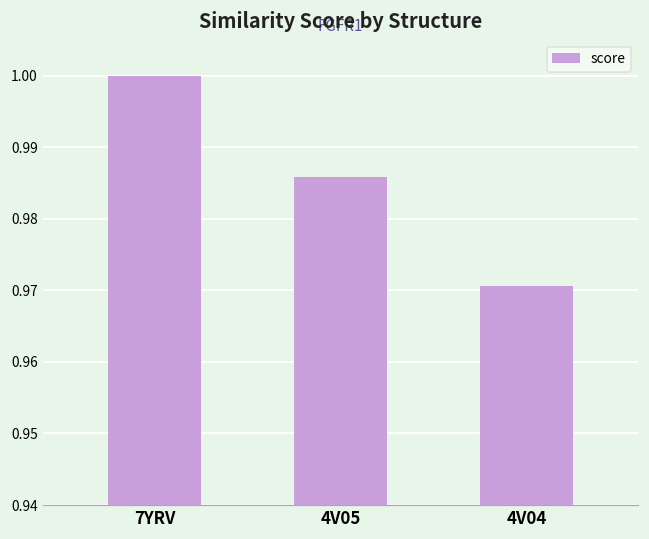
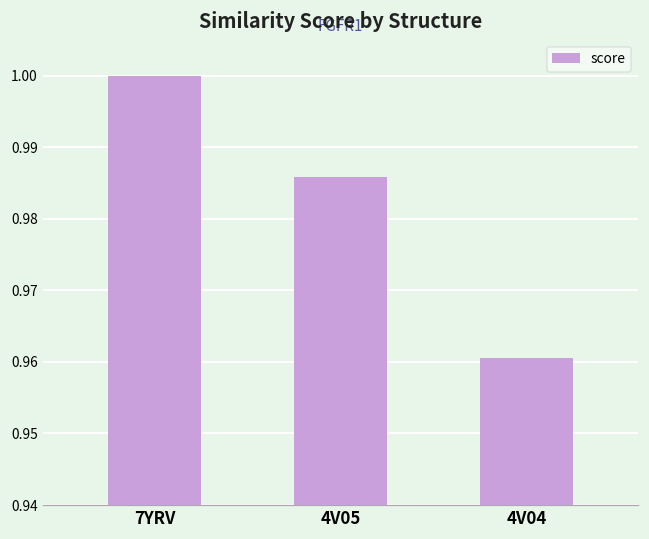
4V04: 0.971 -> 0.961
